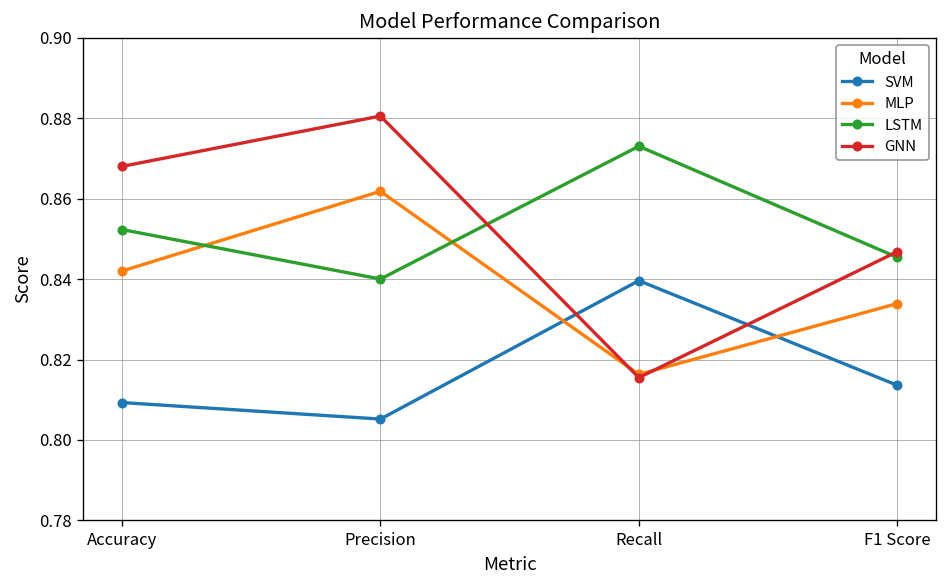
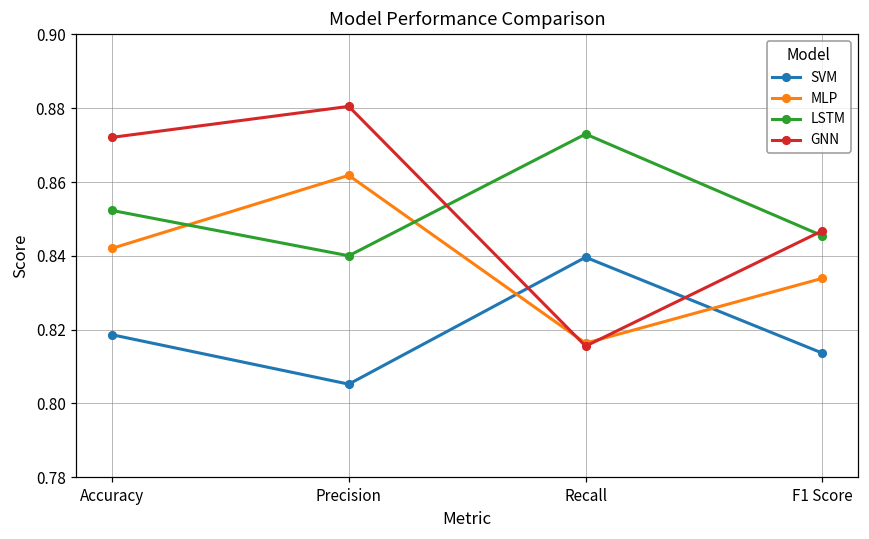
SVM, Accuracy: 0.809 -> 0.819
GNN, Accuracy: 0.868 -> 0.872
